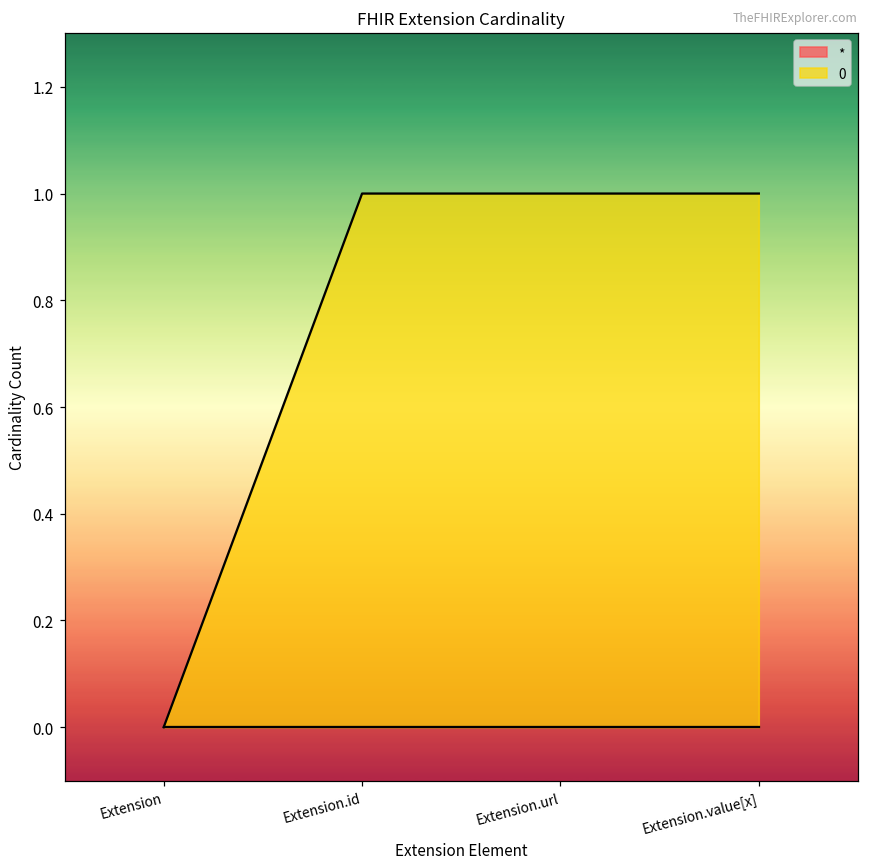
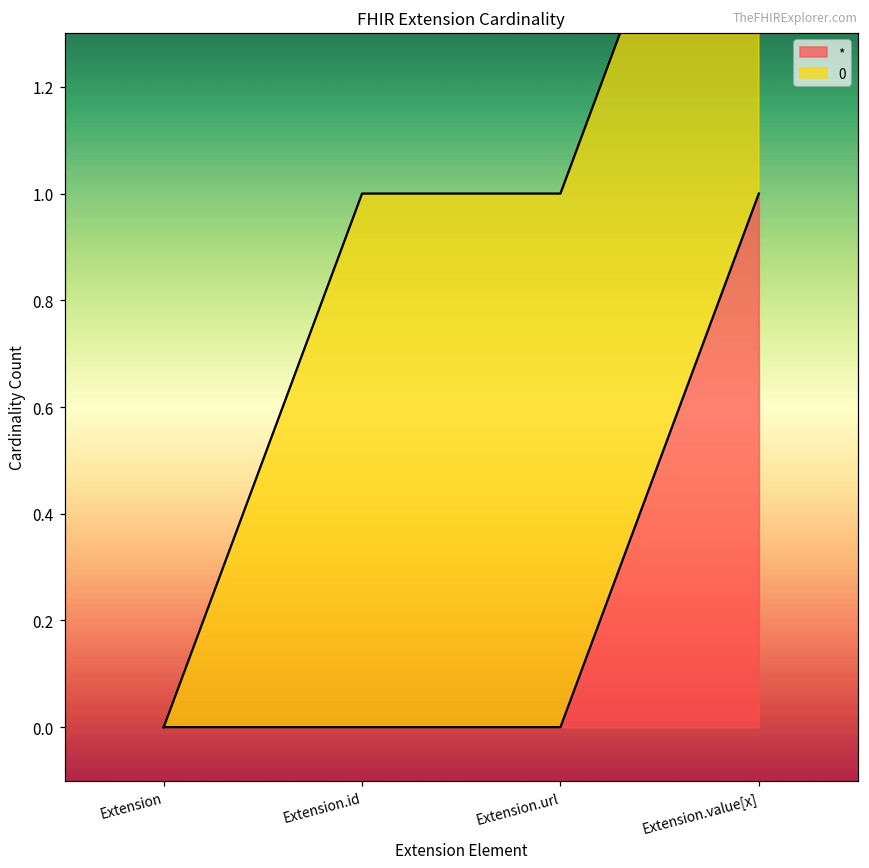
*, Extension.value[x]: 0 -> 1
